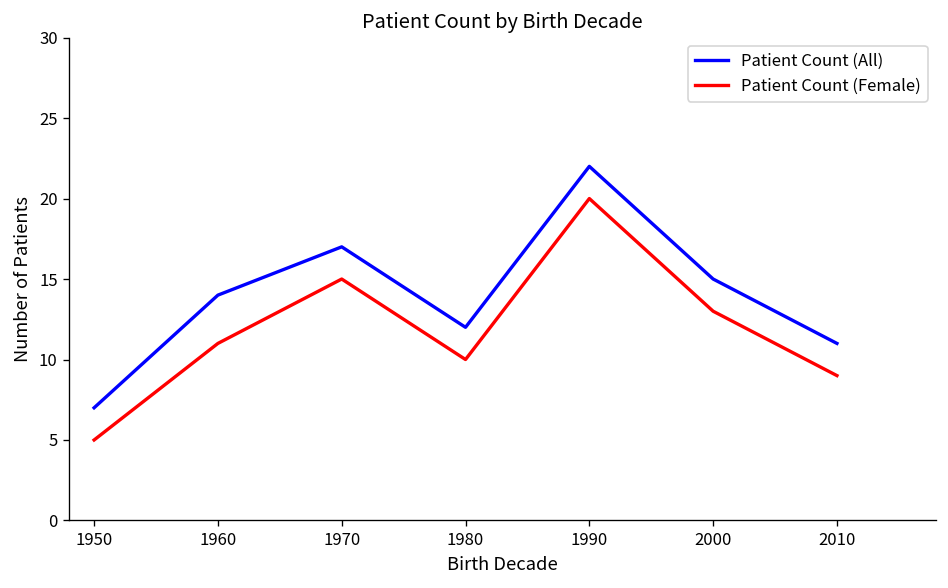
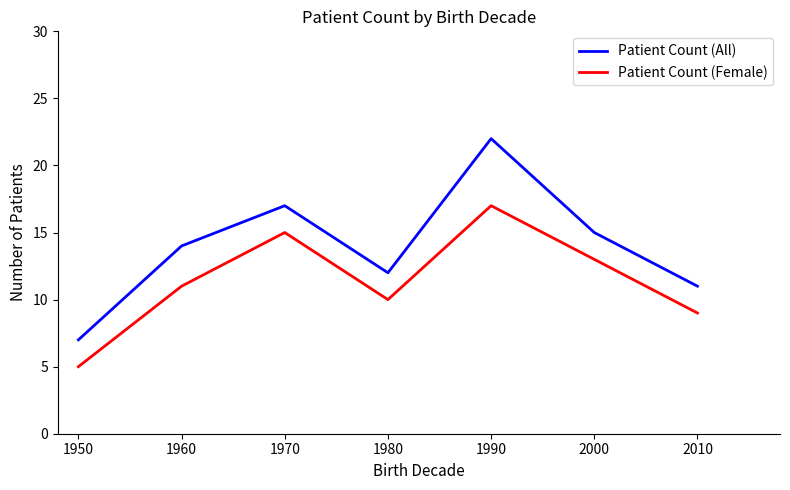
Patient Count (Female), 1990: 20 -> 17
